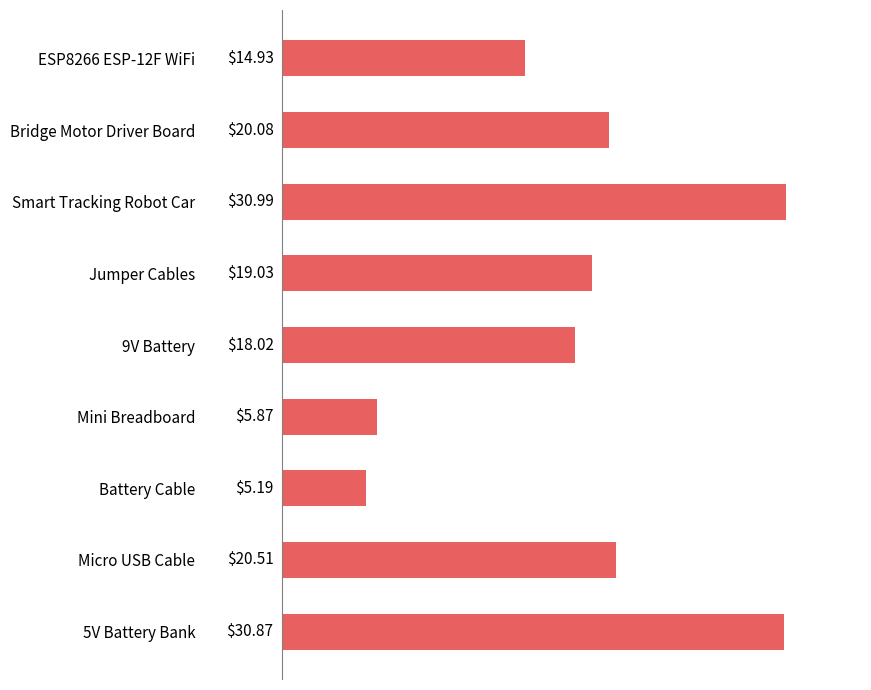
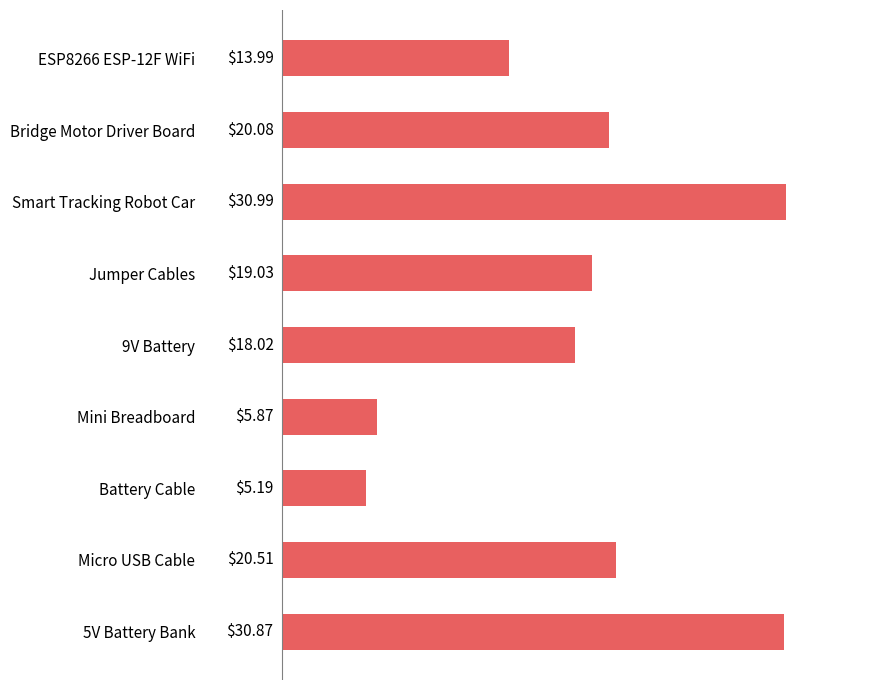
ESP8266 ESP-12F WiFi: $14.93 -> $13.99
